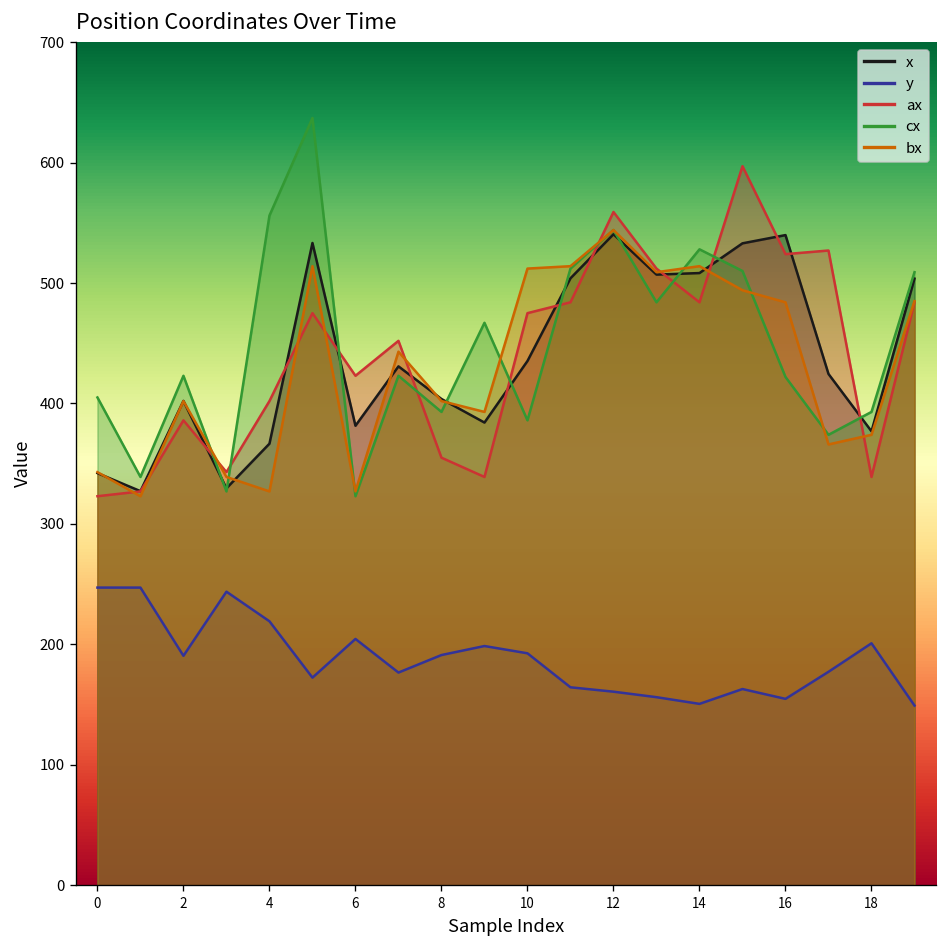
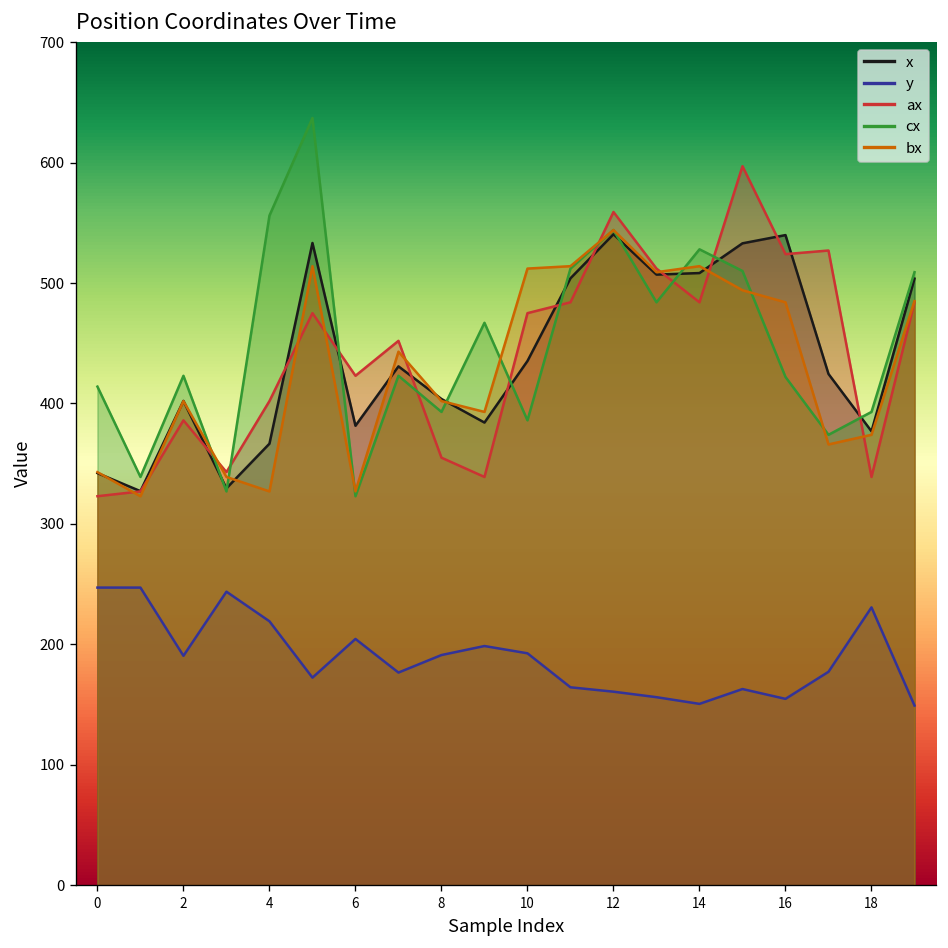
cx, 0: 405 -> 414
y, 18: 201 -> 231
